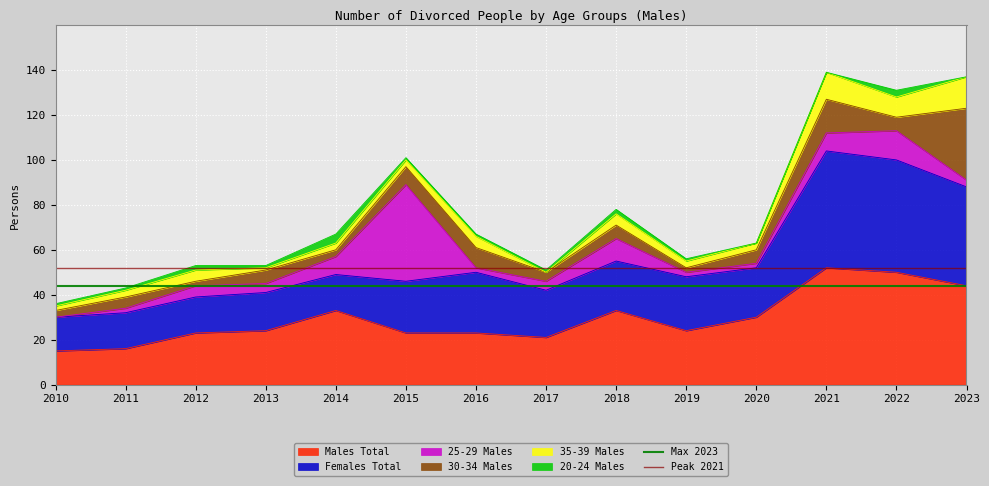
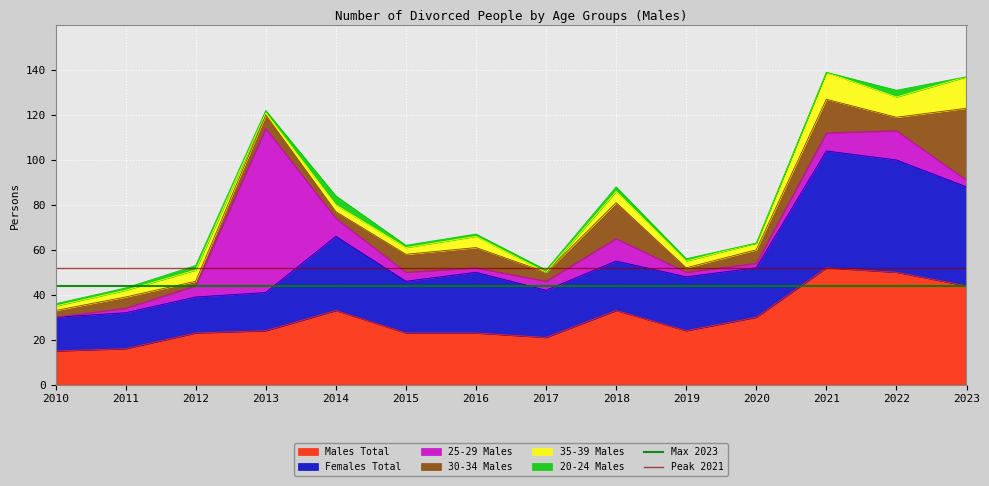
25-29 Males, 2013: 4 -> 73
Females Total, 2014: 16 -> 33
25-29 Males, 2015: 43 -> 4
30-34 Males, 2018: 6 -> 16
